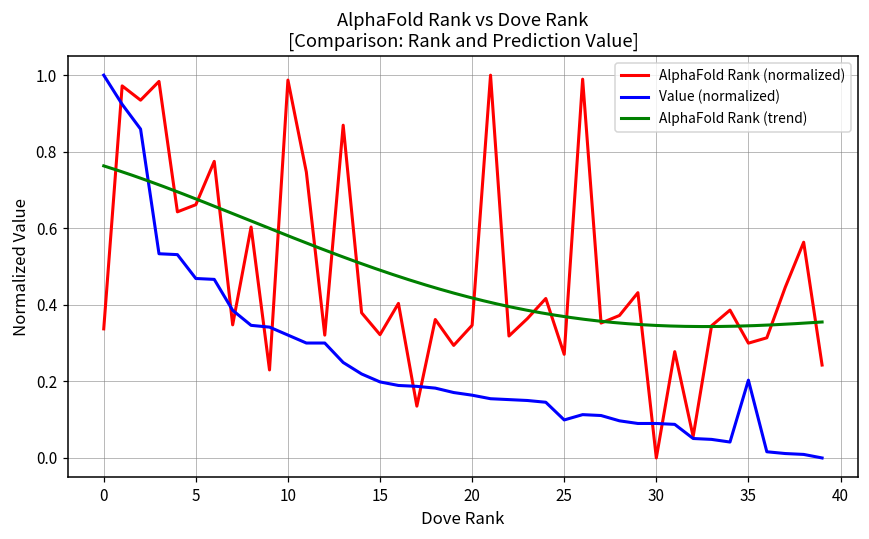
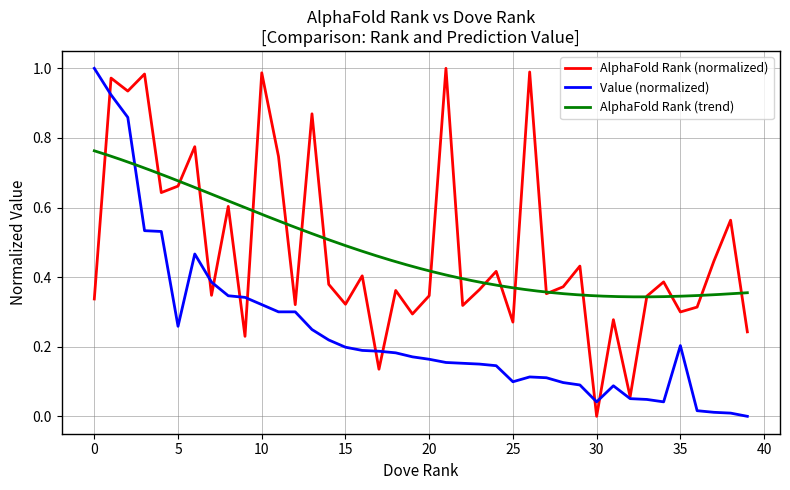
Value (normalized), 5: 0.47 -> 0.26
Value (normalized), 30: 0.09 -> 0.04
